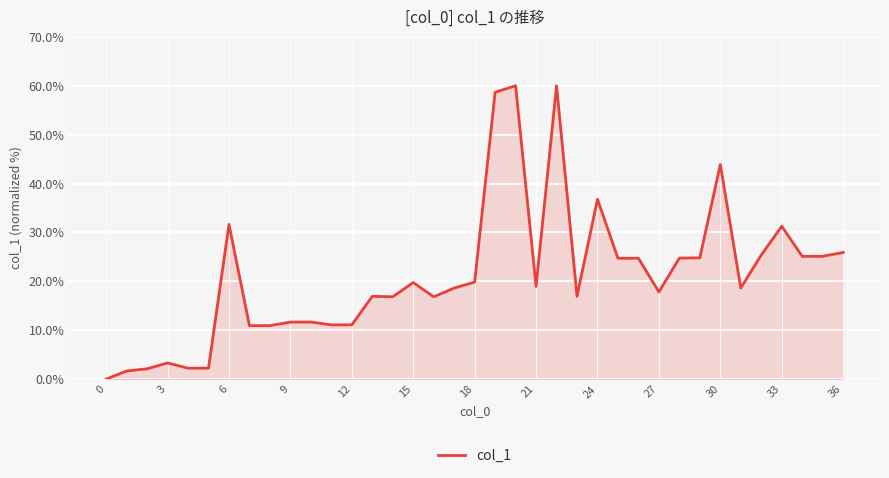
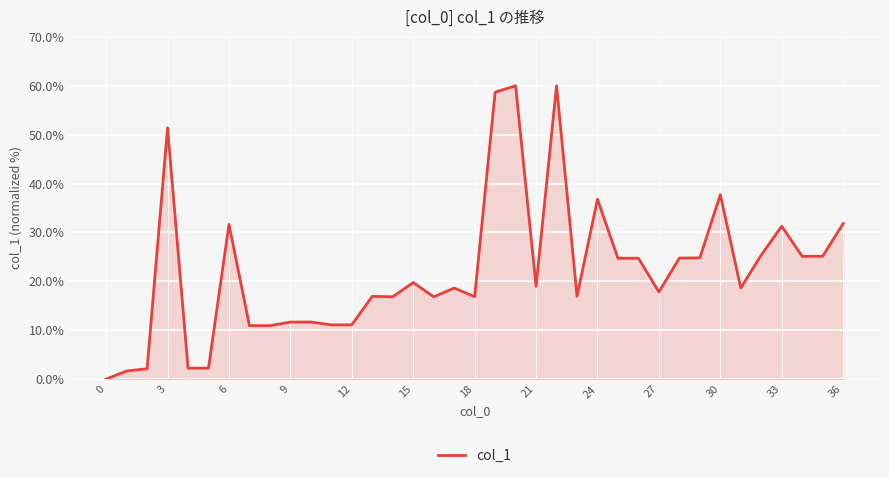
3: 3% -> 51%
18: 20% -> 17%
30: 44% -> 38%
36: 26% -> 32%
